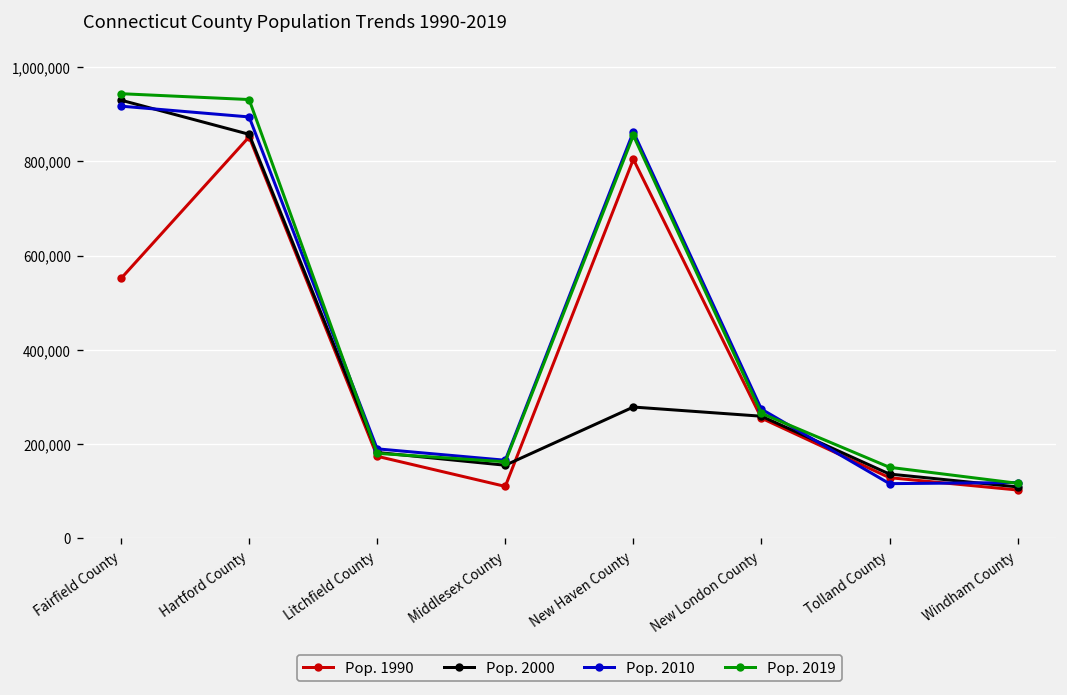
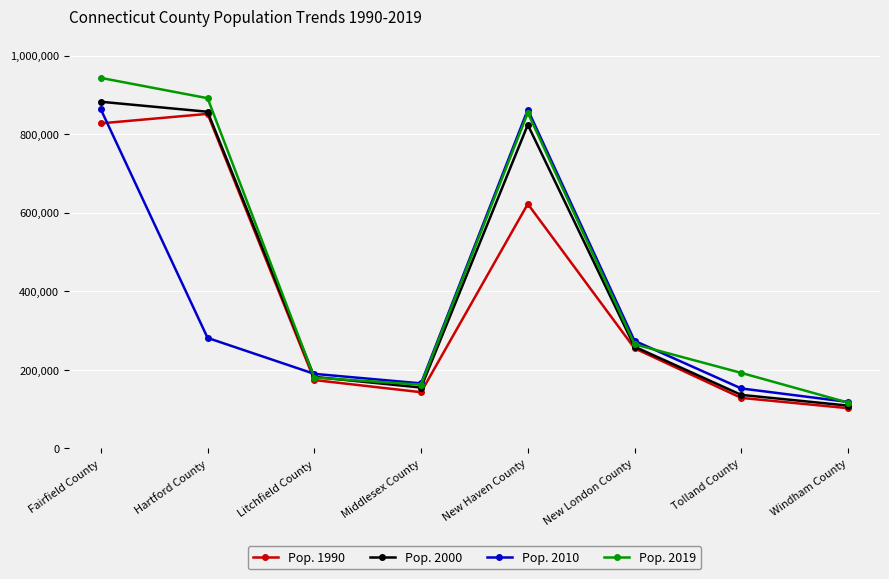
Pop. 1990, Fairfield County: 550,000 -> 830,000
Pop. 2000, Fairfield County: 930,000 -> 880,000
Pop. 2010, Fairfield County: 920,000 -> 860,000
Pop. 2010, Hartford County: 890,000 -> 280,000
Pop. 2019, Hartford County: 930,000 -> 890,000
Pop. 1990, Middlesex County: 110,000 -> 140,000
Pop. 1990, New Haven County: 800,000 -> 620,000
Pop. 2000, New Haven County: 280,000 -> 820,000
Pop. 2010, Tolland County: 120,000 -> 150,000
Pop. 2019, Tolland County: 150,000 -> 190,000
